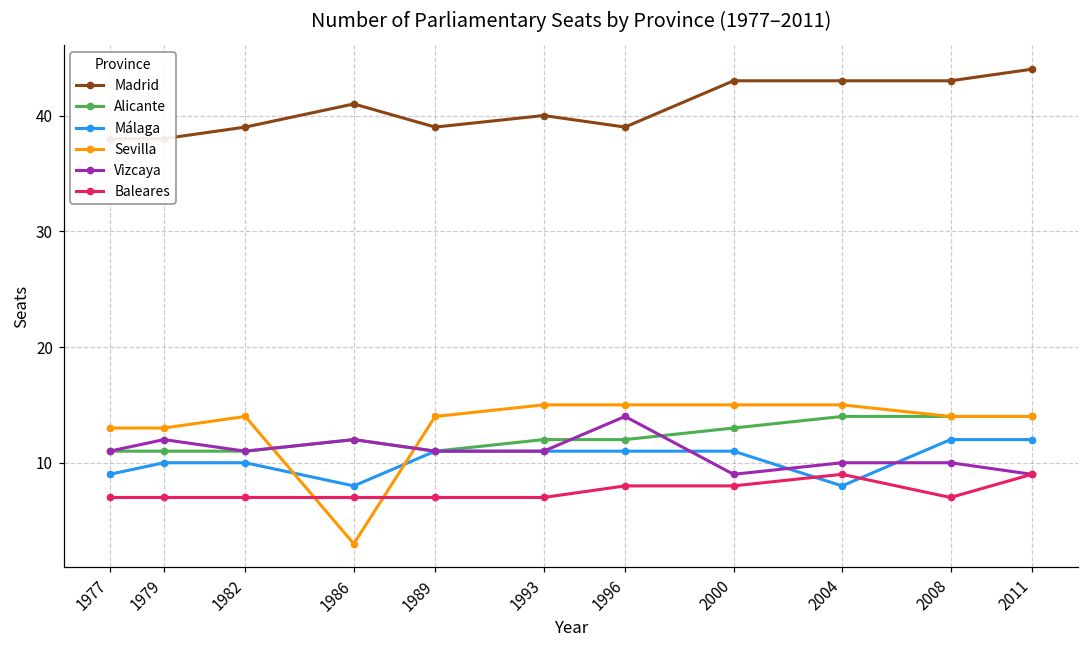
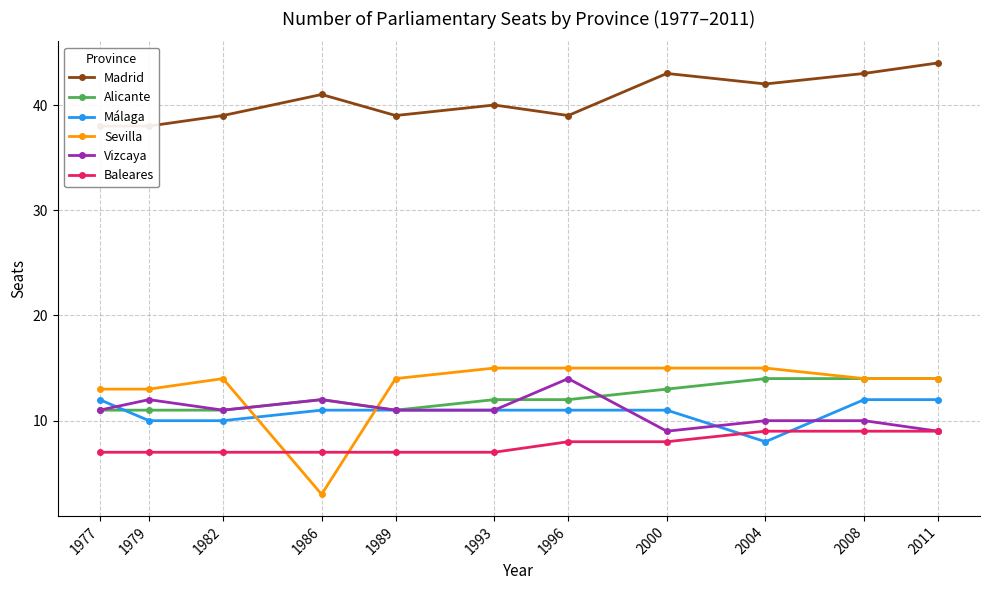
Málaga, 1977: 9 -> 12
Málaga, 1986: 8 -> 11
Madrid, 2004: 43 -> 42
Baleares, 2008: 7 -> 9
